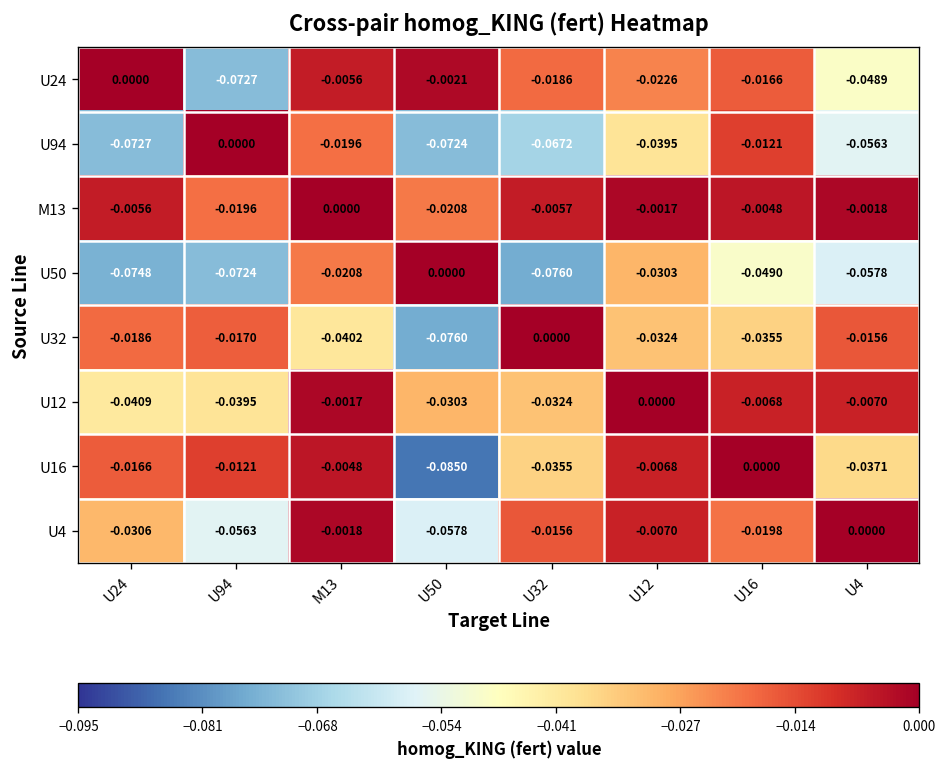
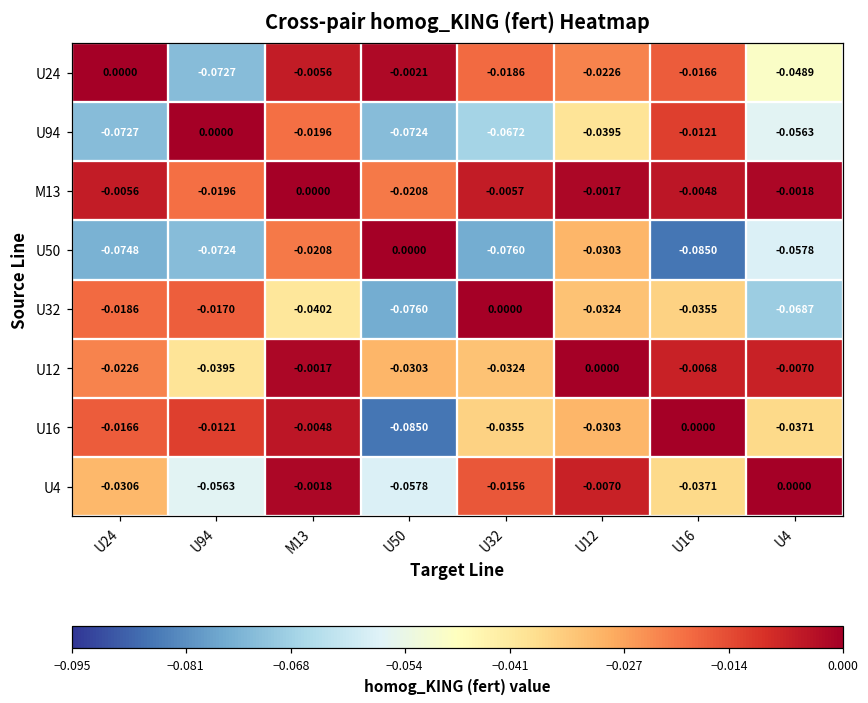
U50, U16: -0.0490 -> -0.0850
U32, U4: -0.0156 -> -0.0687
U12, U24: -0.0409 -> -0.0226
U16, U12: -0.0068 -> -0.0303
U4, U16: -0.0198 -> -0.0371
